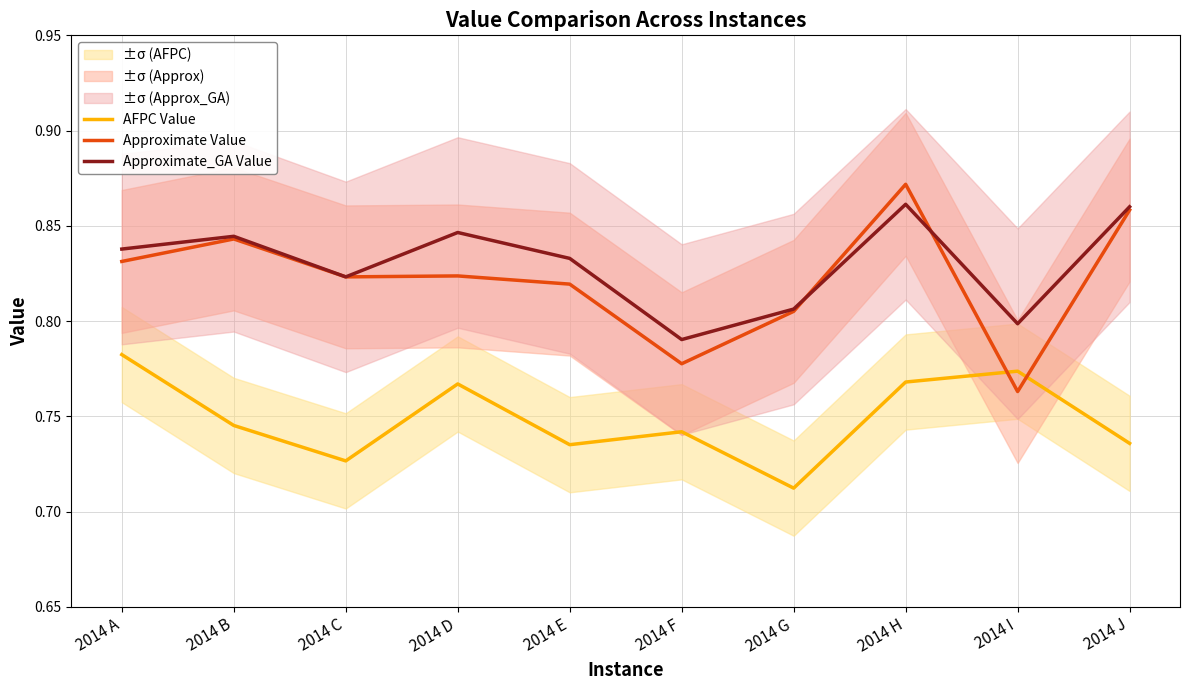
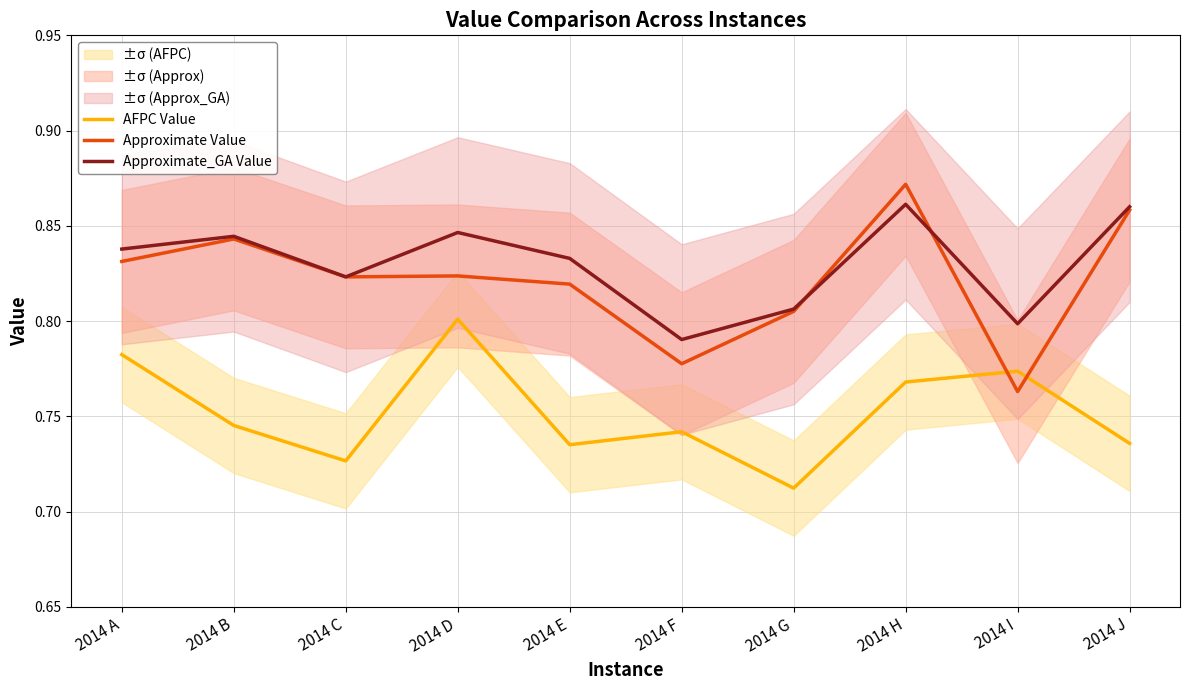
AFPC Value, 2014 D: 0.767 -> 0.801
